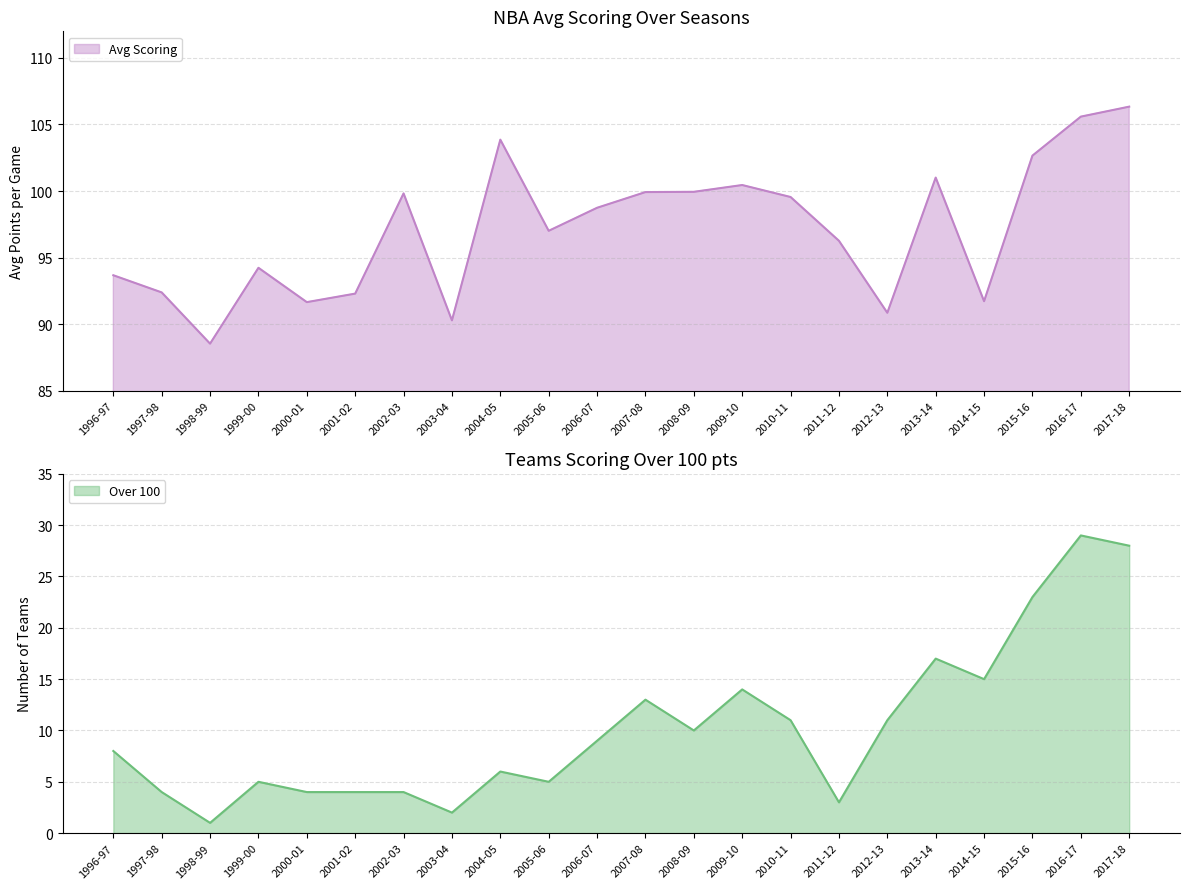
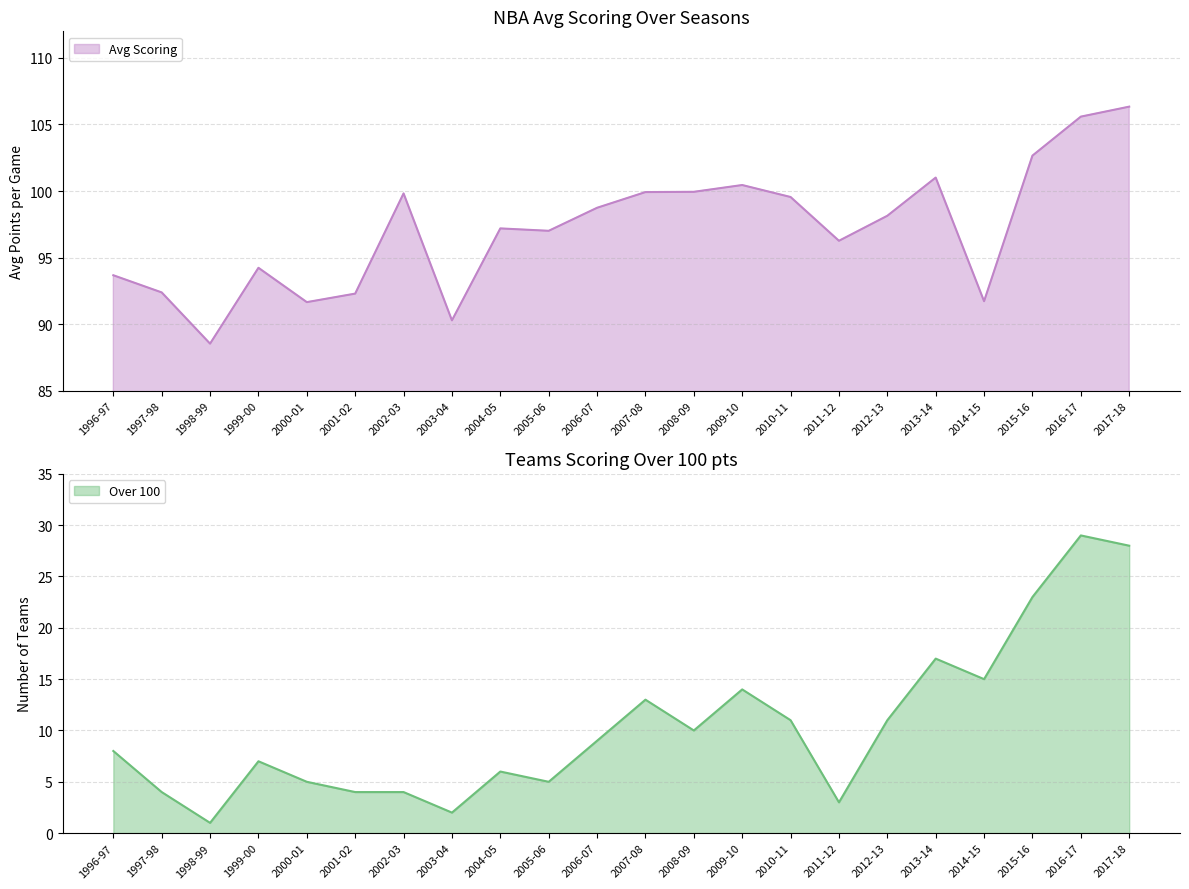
NBA Avg Scoring Over Seasons, 2004-05: 103.9 -> 97.2
NBA Avg Scoring Over Seasons, 2012-13: 90.9 -> 98.1
Teams Scoring Over 100 pts, 1999-00: 5 -> 7
Teams Scoring Over 100 pts, 2000-01: 4 -> 5
